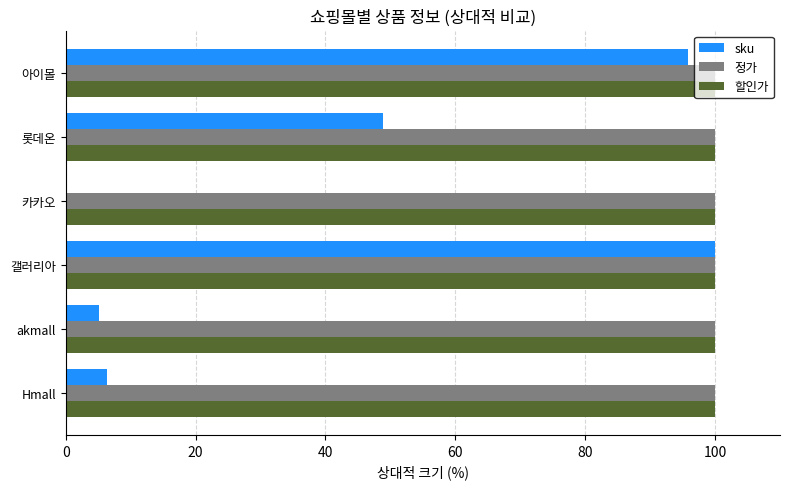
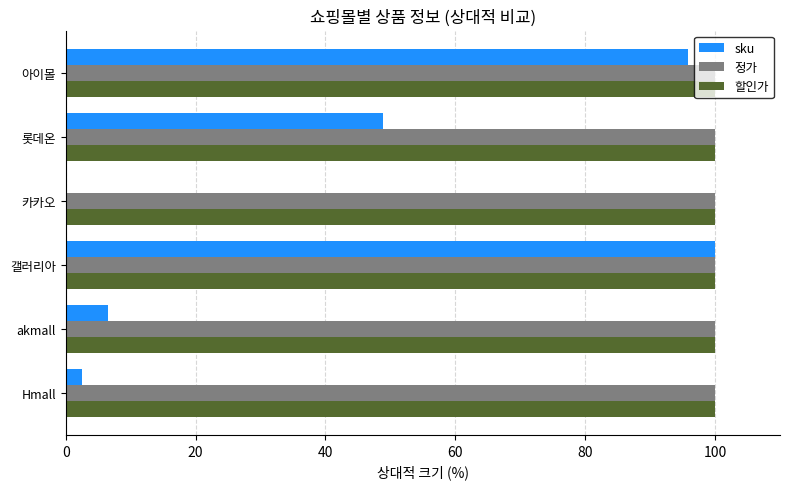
sku, akmall: 5 -> 6
sku, Hmall: 6 -> 3
